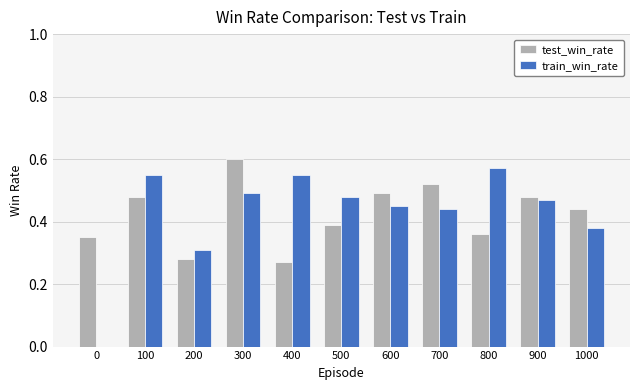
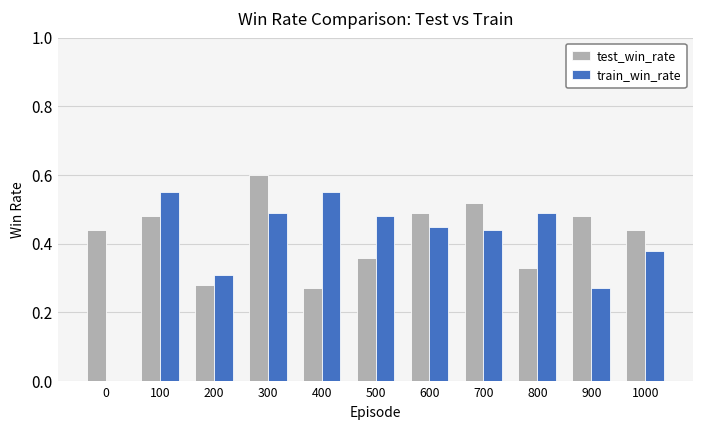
test_win_rate, 0: 0.35 -> 0.44
test_win_rate, 500: 0.39 -> 0.36
test_win_rate, 800: 0.36 -> 0.33
train_win_rate, 800: 0.57 -> 0.49
train_win_rate, 900: 0.47 -> 0.27
